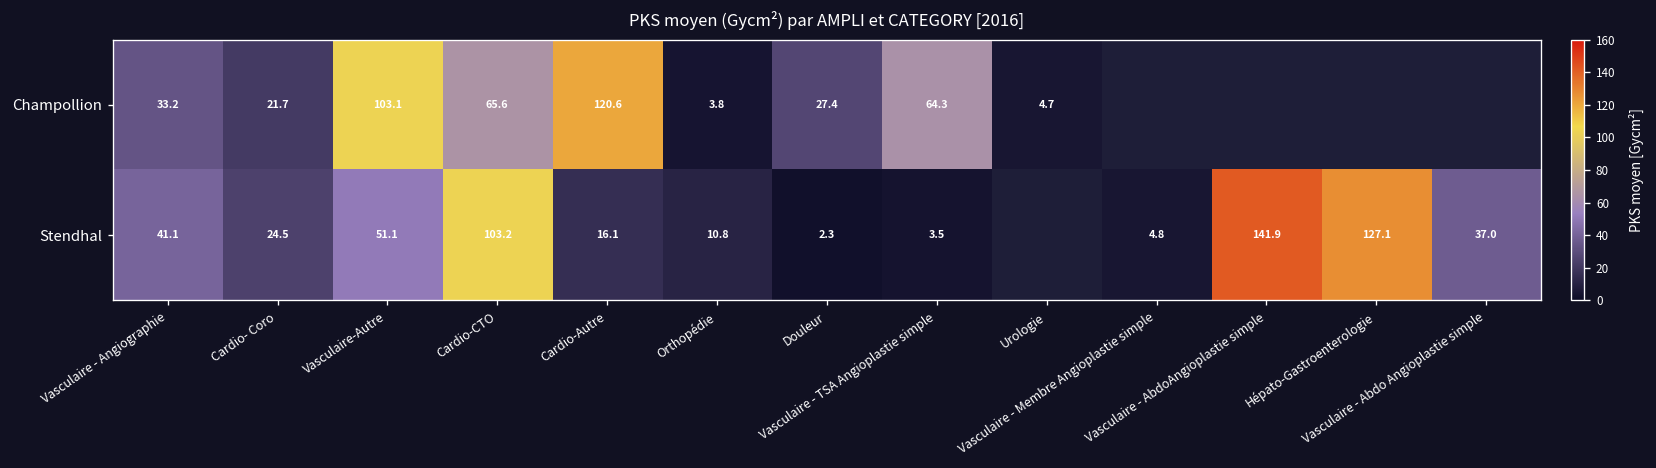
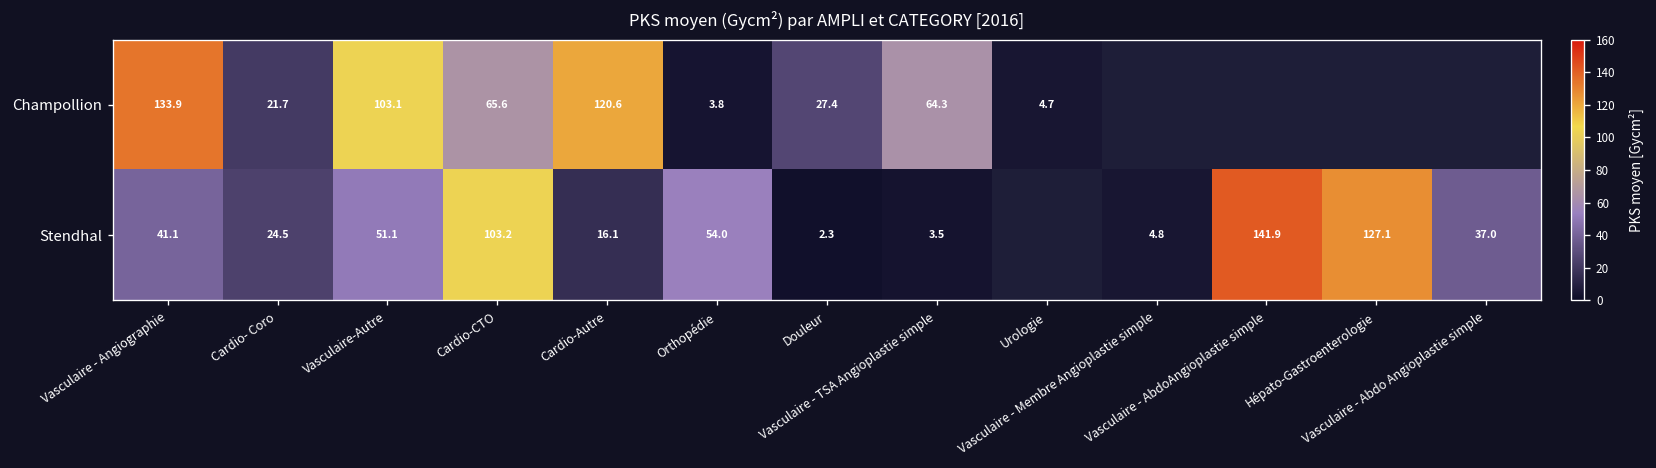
Champollion, Vasculaire - Angiographie: 33.2 -> 133.9
Stendhal, Orthopédie: 10.8 -> 54.0
